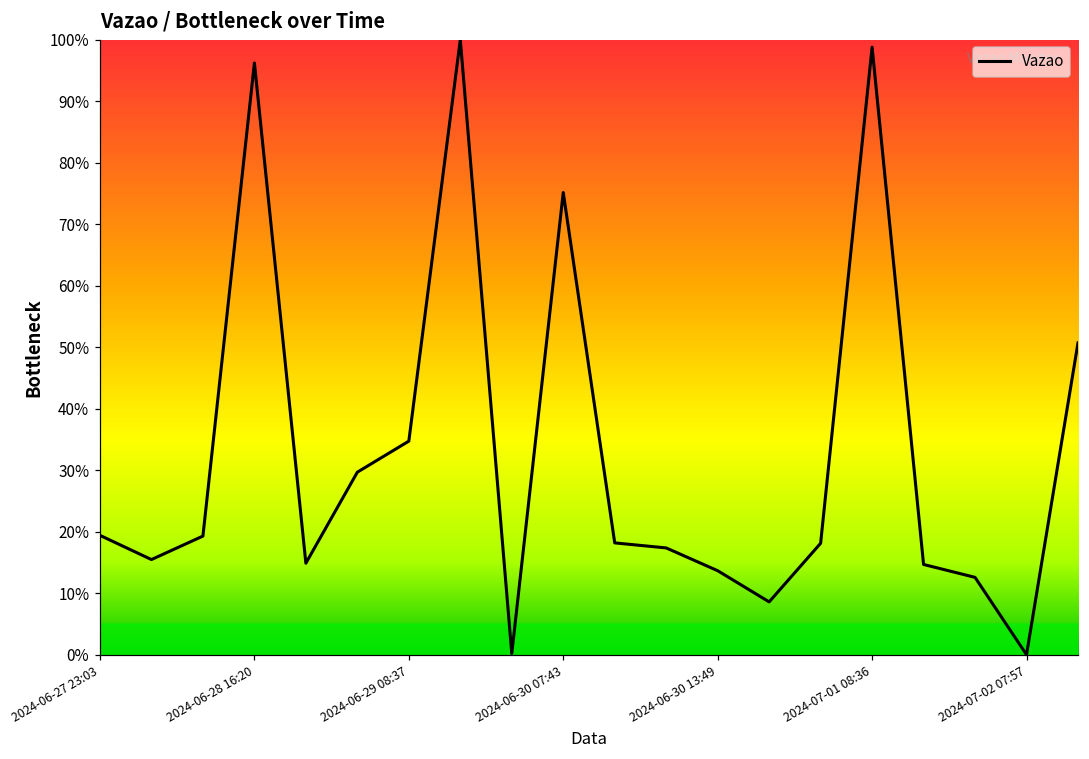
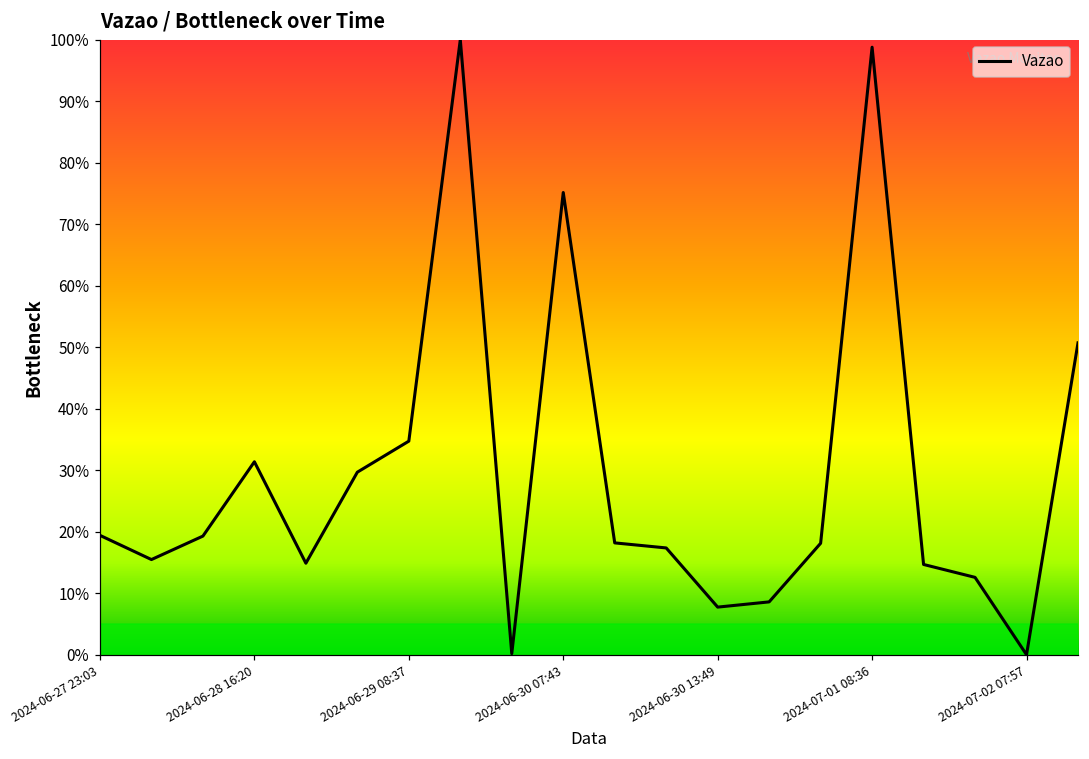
2024-06-28 16:20: 96% -> 31%
2024-06-30 13:49: 14% -> 8%
